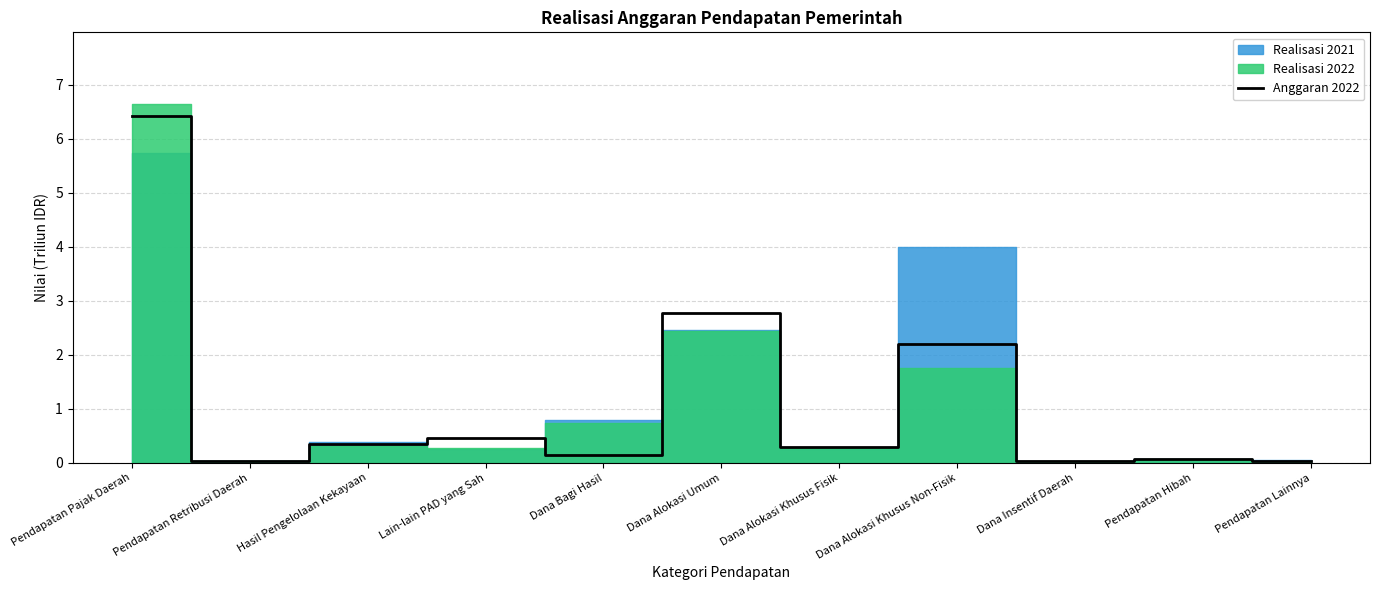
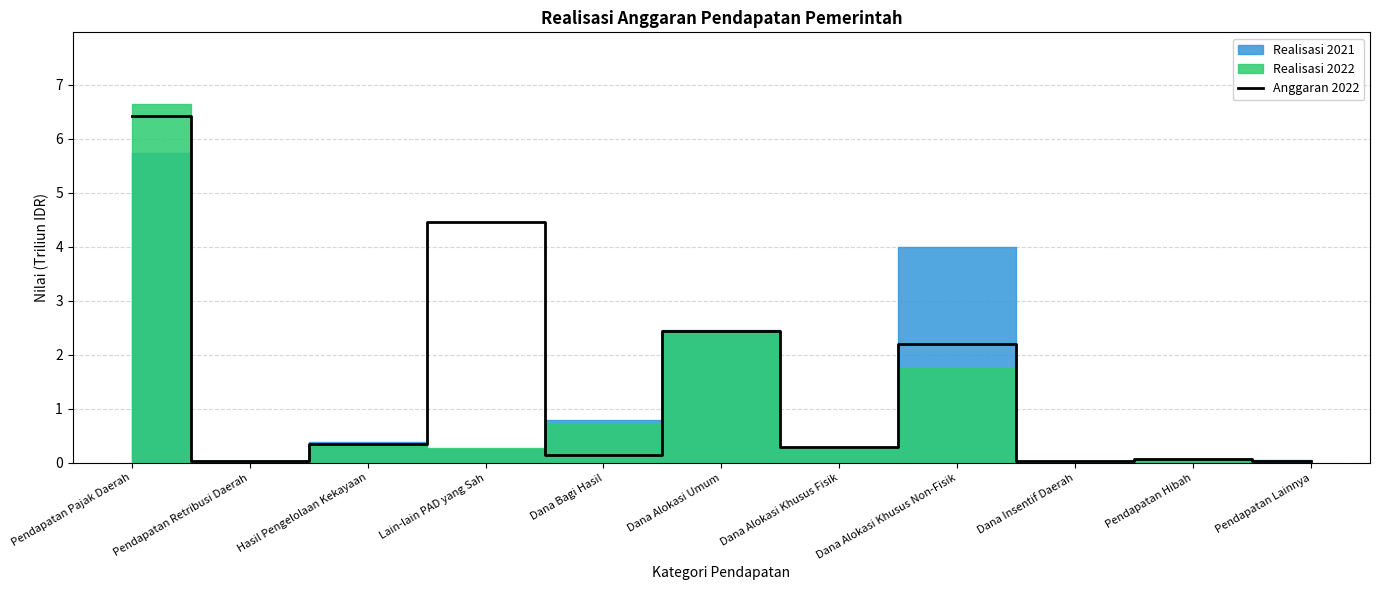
Anggaran 2022, Lain-lain PAD yang Sah: 0.5 -> 4.5
Anggaran 2022, Dana Alokasi Umum: 2.8 -> 2.4
